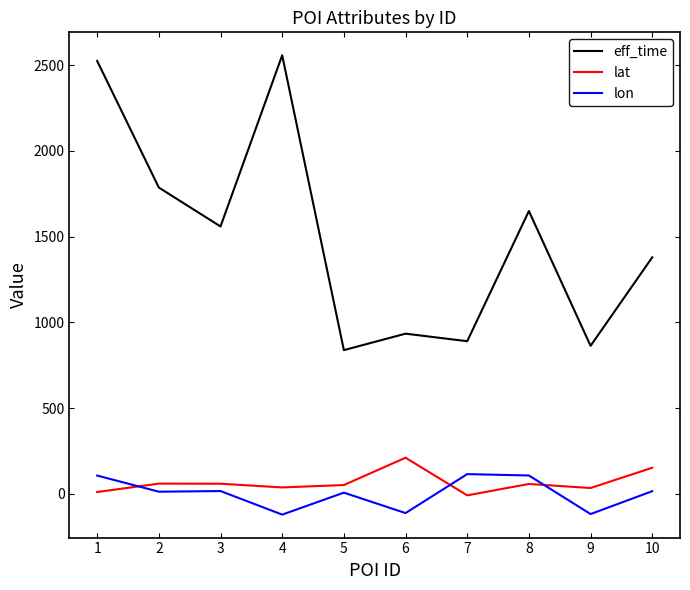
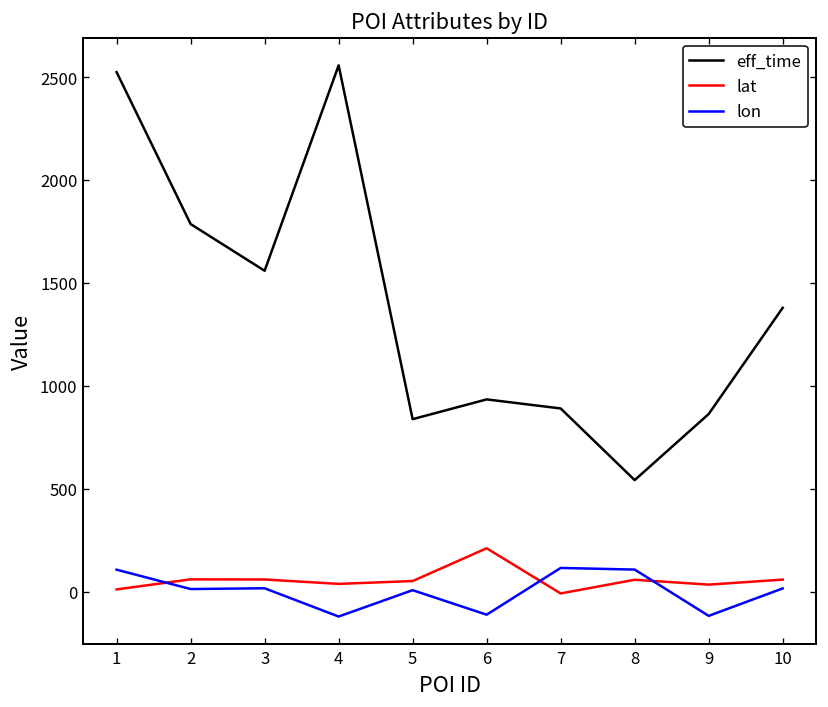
eff_time, 8: 1650 -> 540
lat, 10: 150 -> 60
